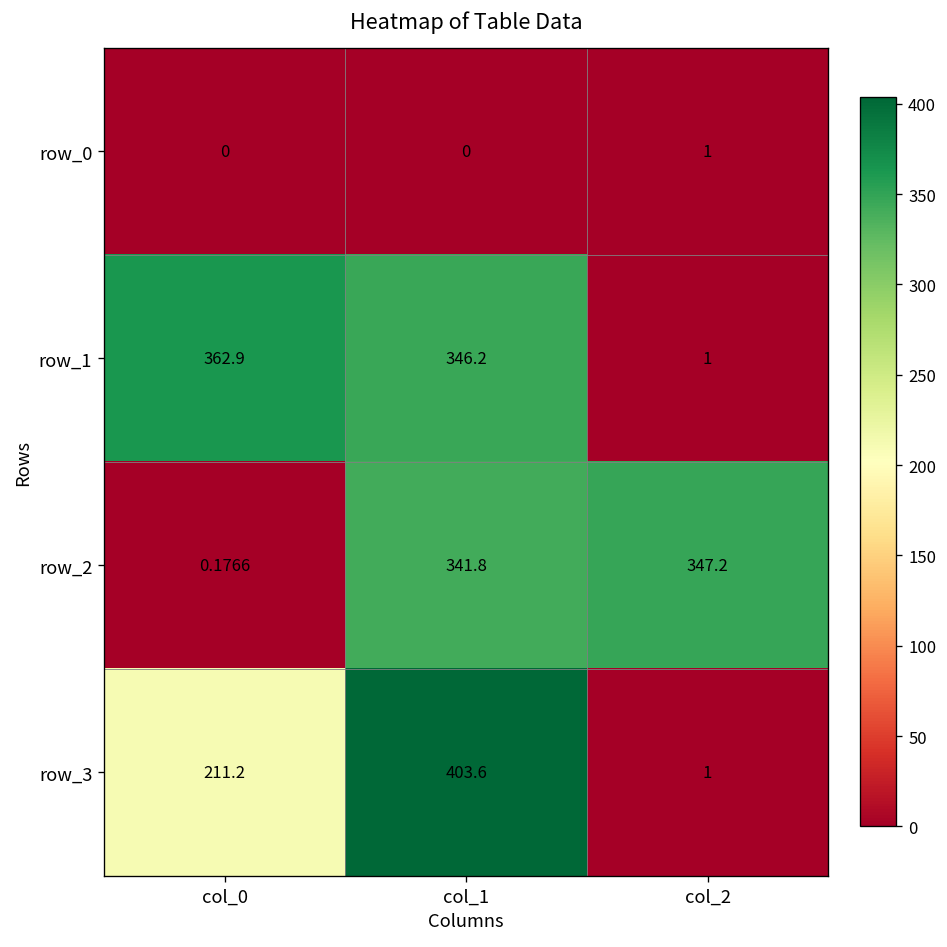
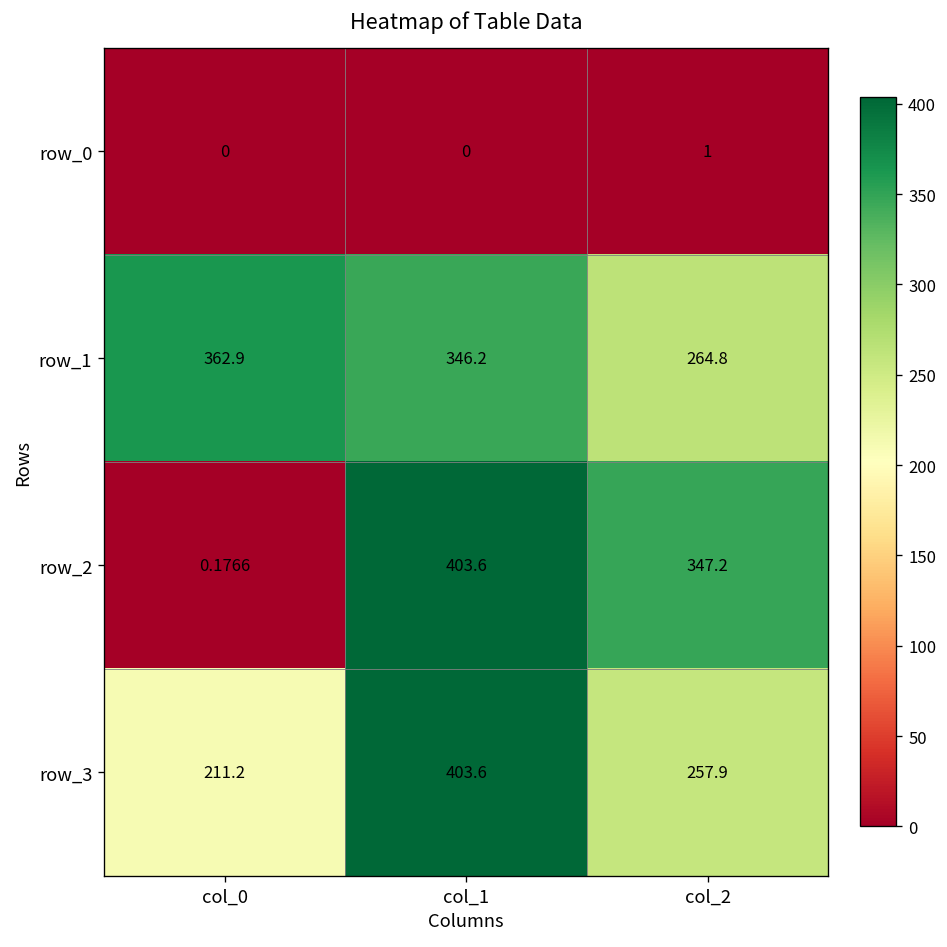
row_1, col_2: 1 -> 264.8
row_2, col_1: 341.8 -> 403.6
row_3, col_2: 1 -> 257.9
